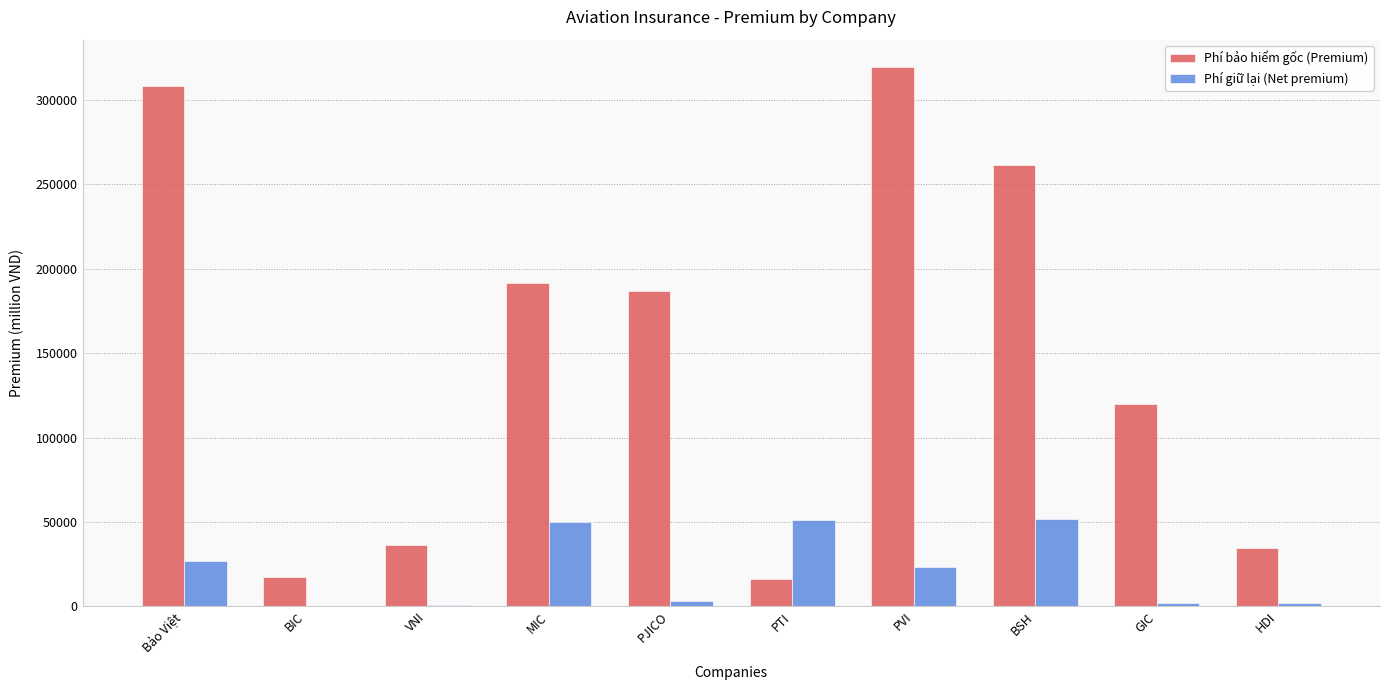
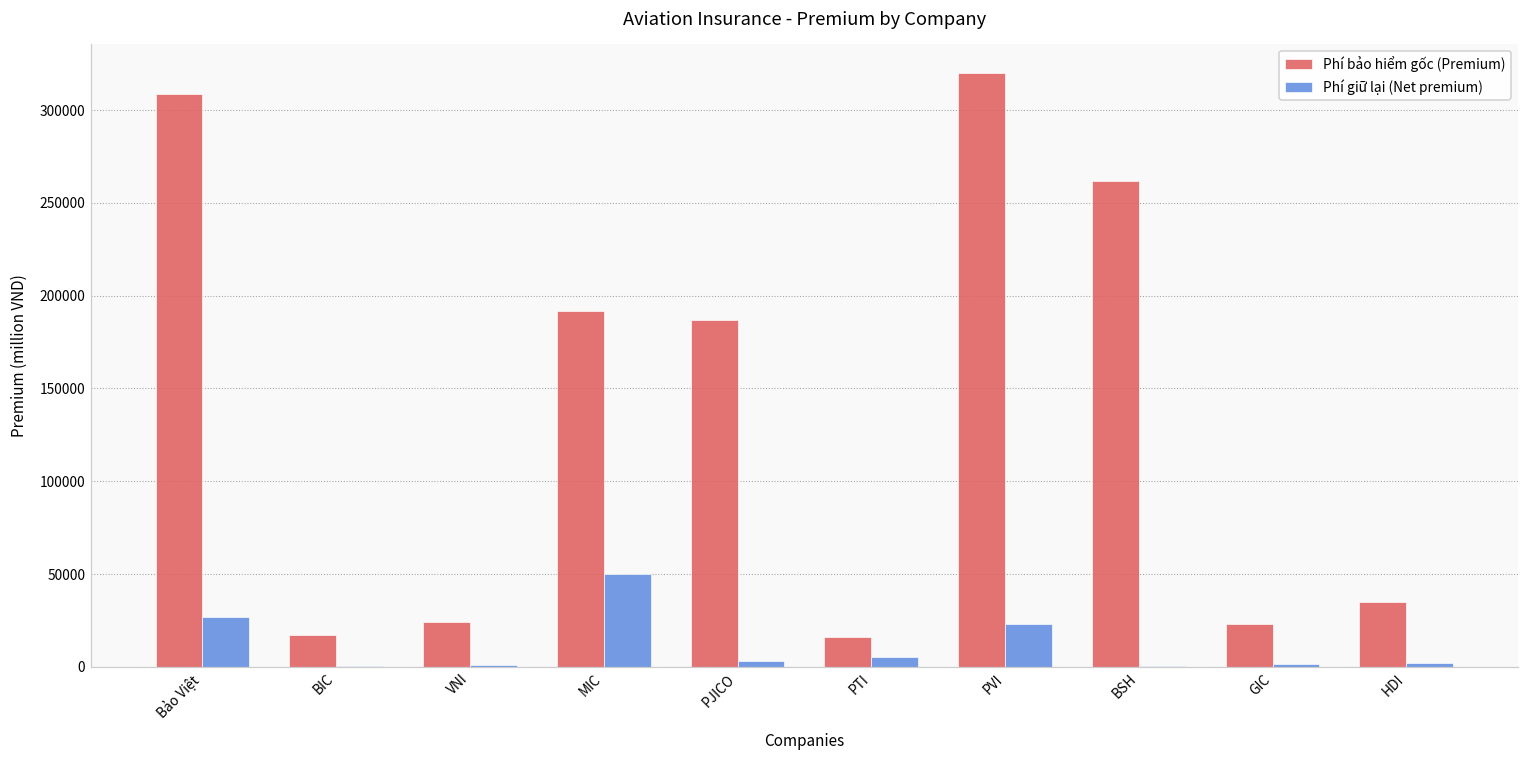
Phí bảo hiểm gốc (Premium), VNI: 36000 -> 24000
Phí giữ lại (Net premium), PTI: 51000 -> 5000
Phí giữ lại (Net premium), BSH: 52000 -> 0
Phí bảo hiểm gốc (Premium), GIC: 120000 -> 23000
